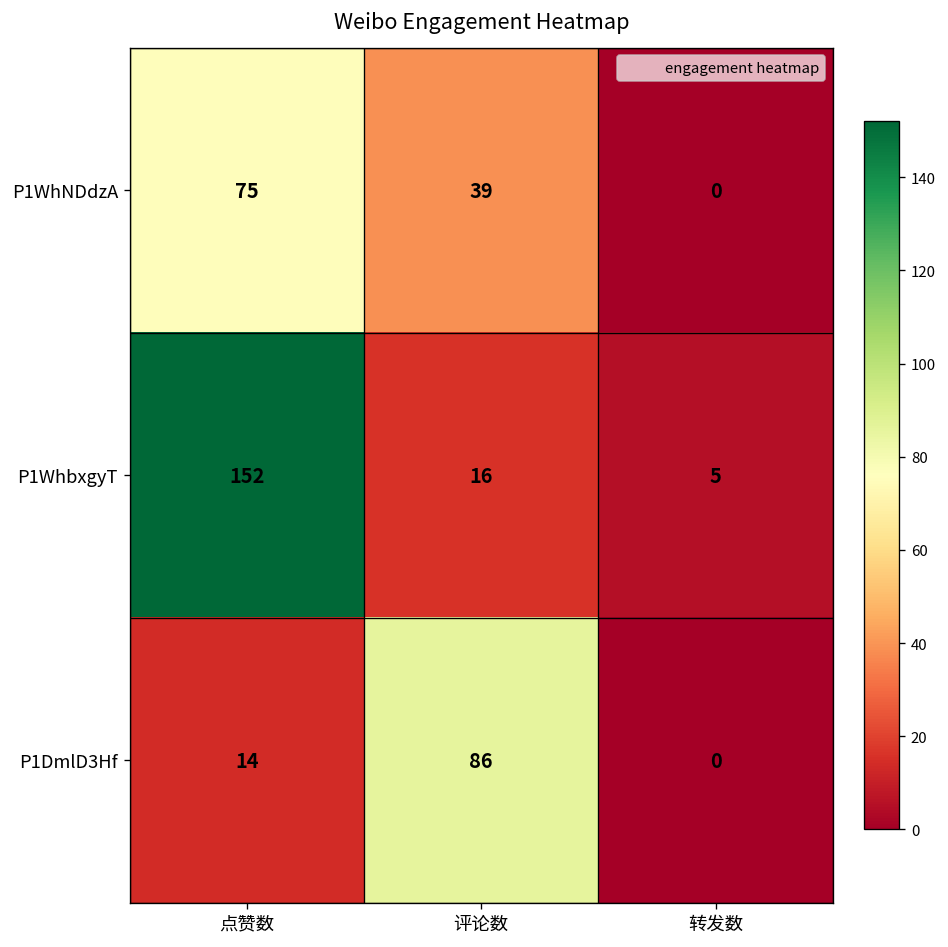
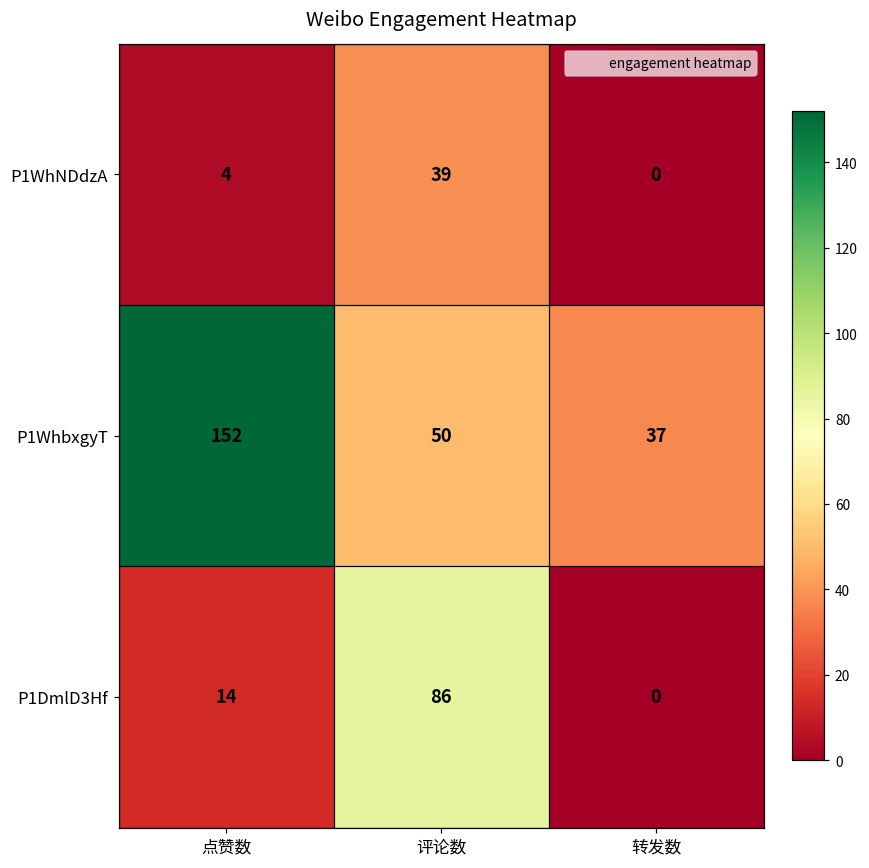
P1WhNDdzA, 点赞数: 75 -> 4
P1WhbxgyT, 评论数: 16 -> 50
P1WhbxgyT, 转发数: 5 -> 37
